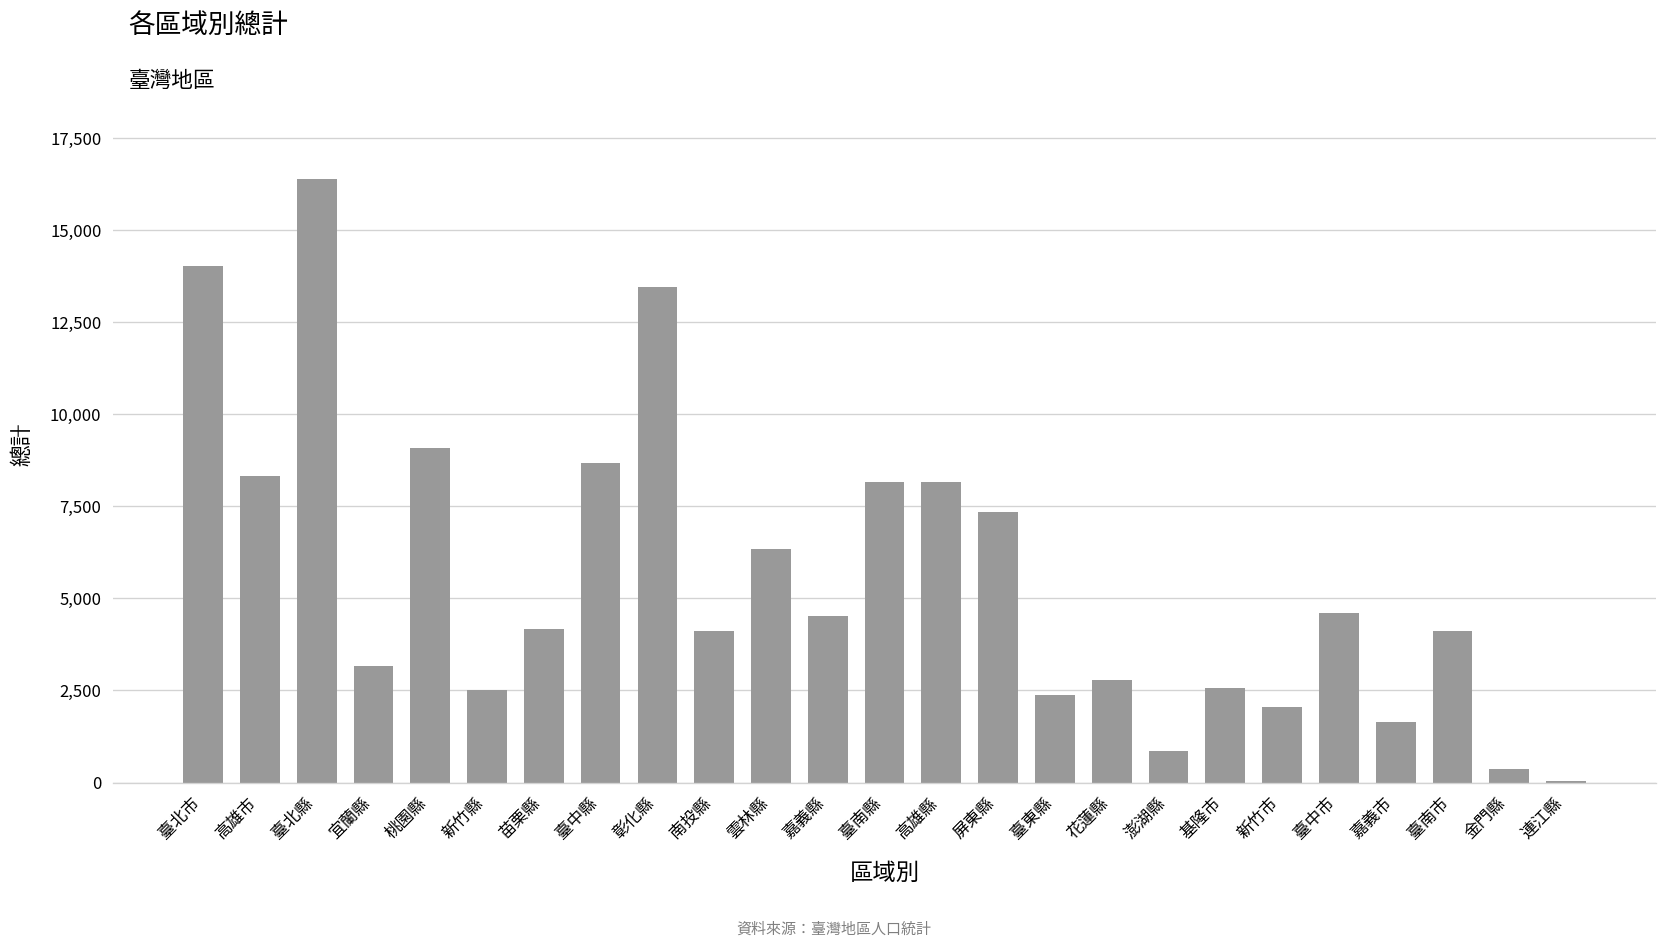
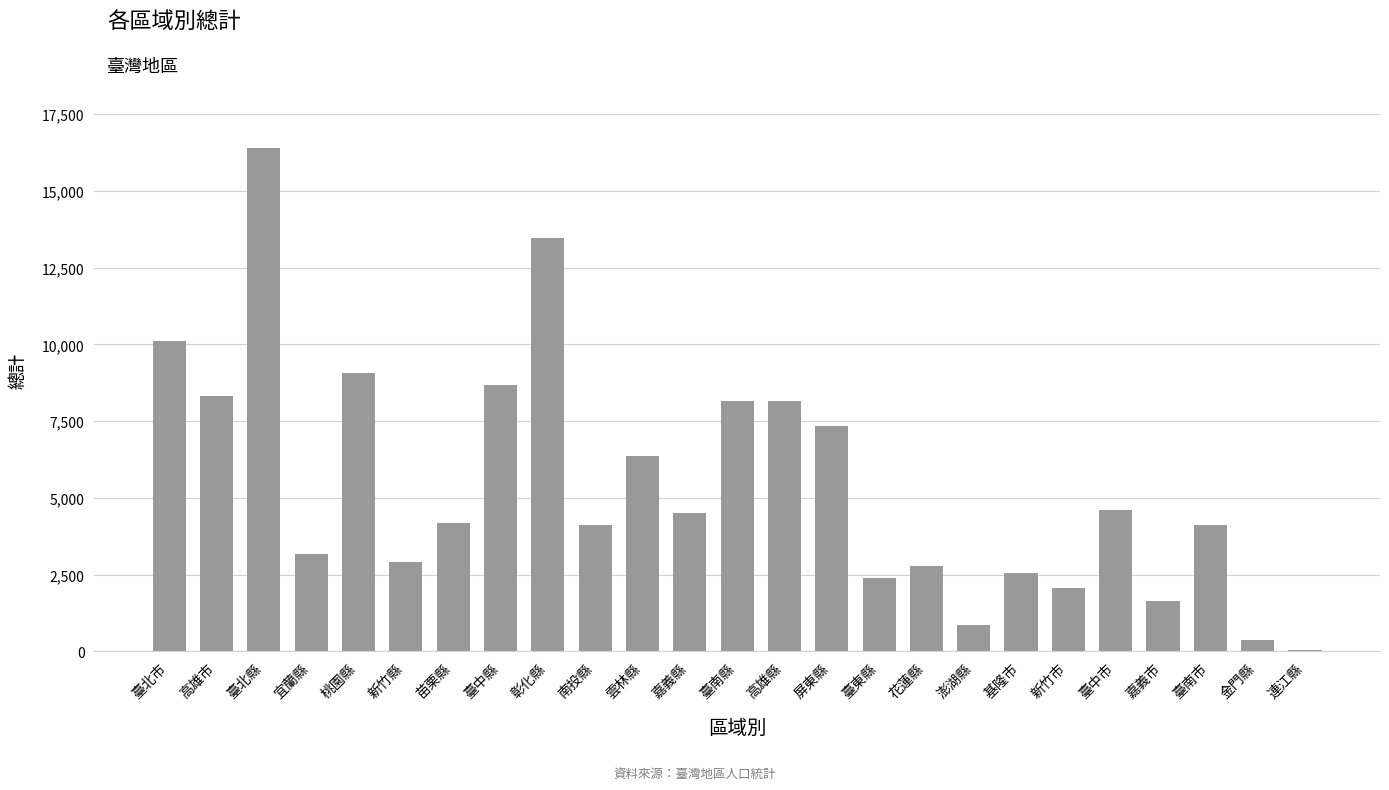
臺北市: 14,000 -> 10,100
新竹縣: 2,500 -> 2,900
